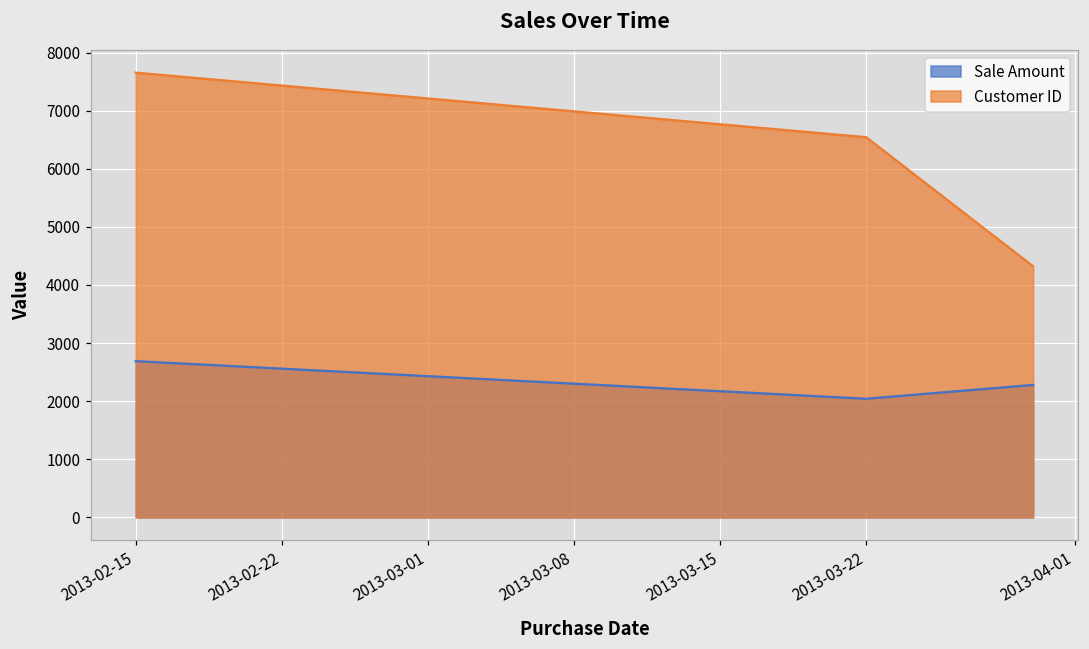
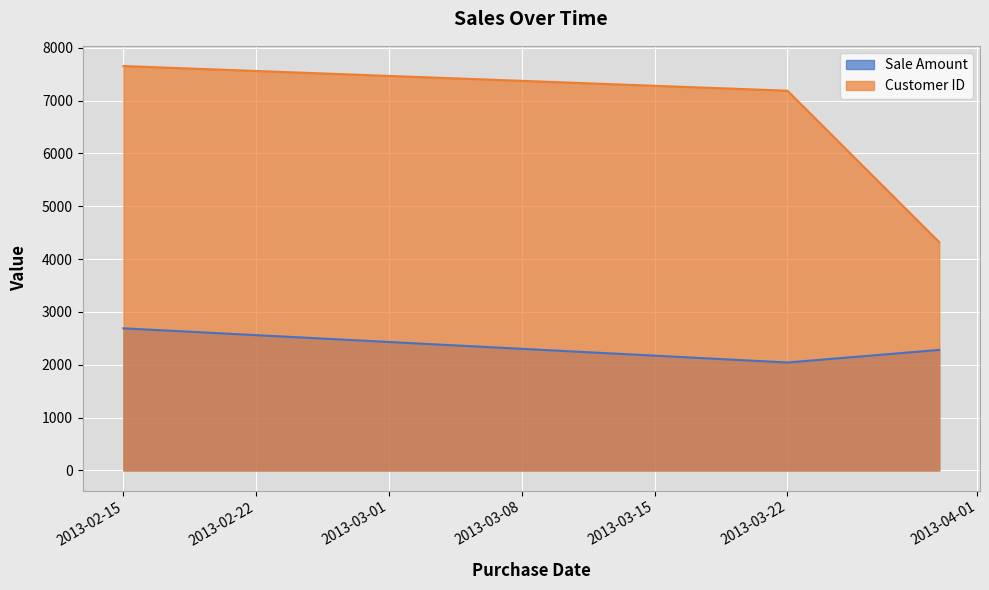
Customer ID, 2013-03-22: 6500 -> 7200
